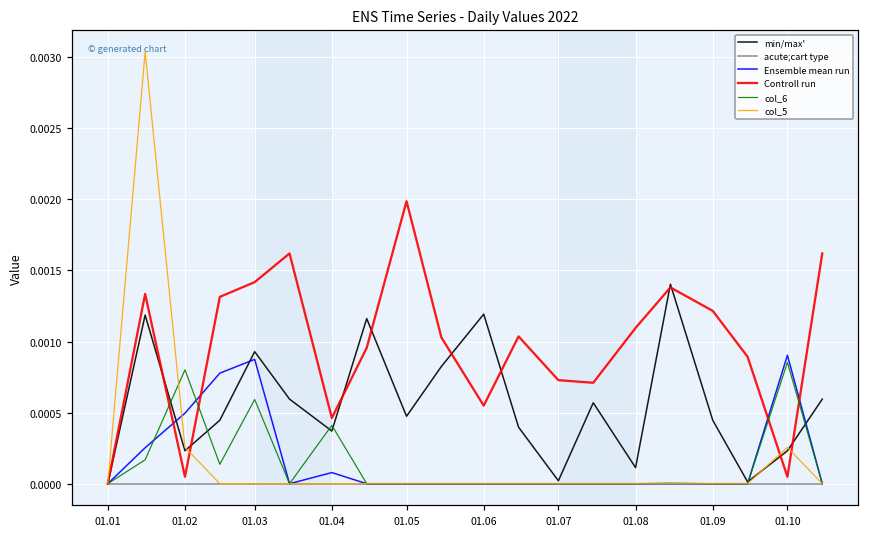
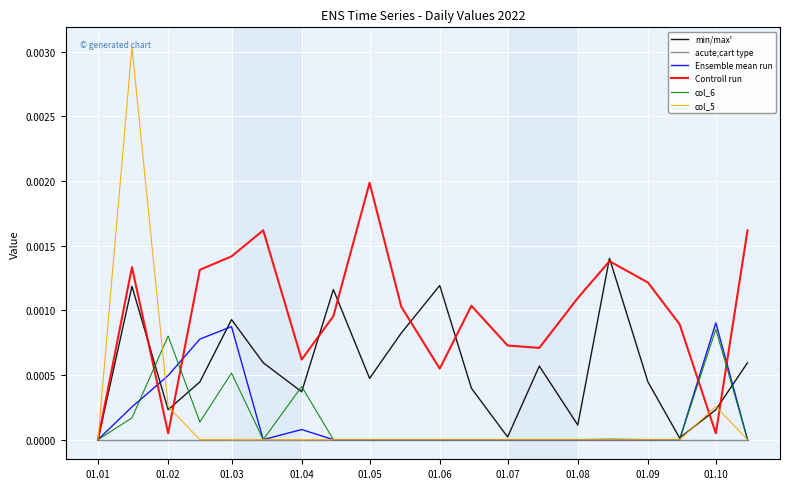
col_6, 01.03: 0.00059 -> 0.00052
Controll run, 01.04: 0.00046 -> 0.00062
